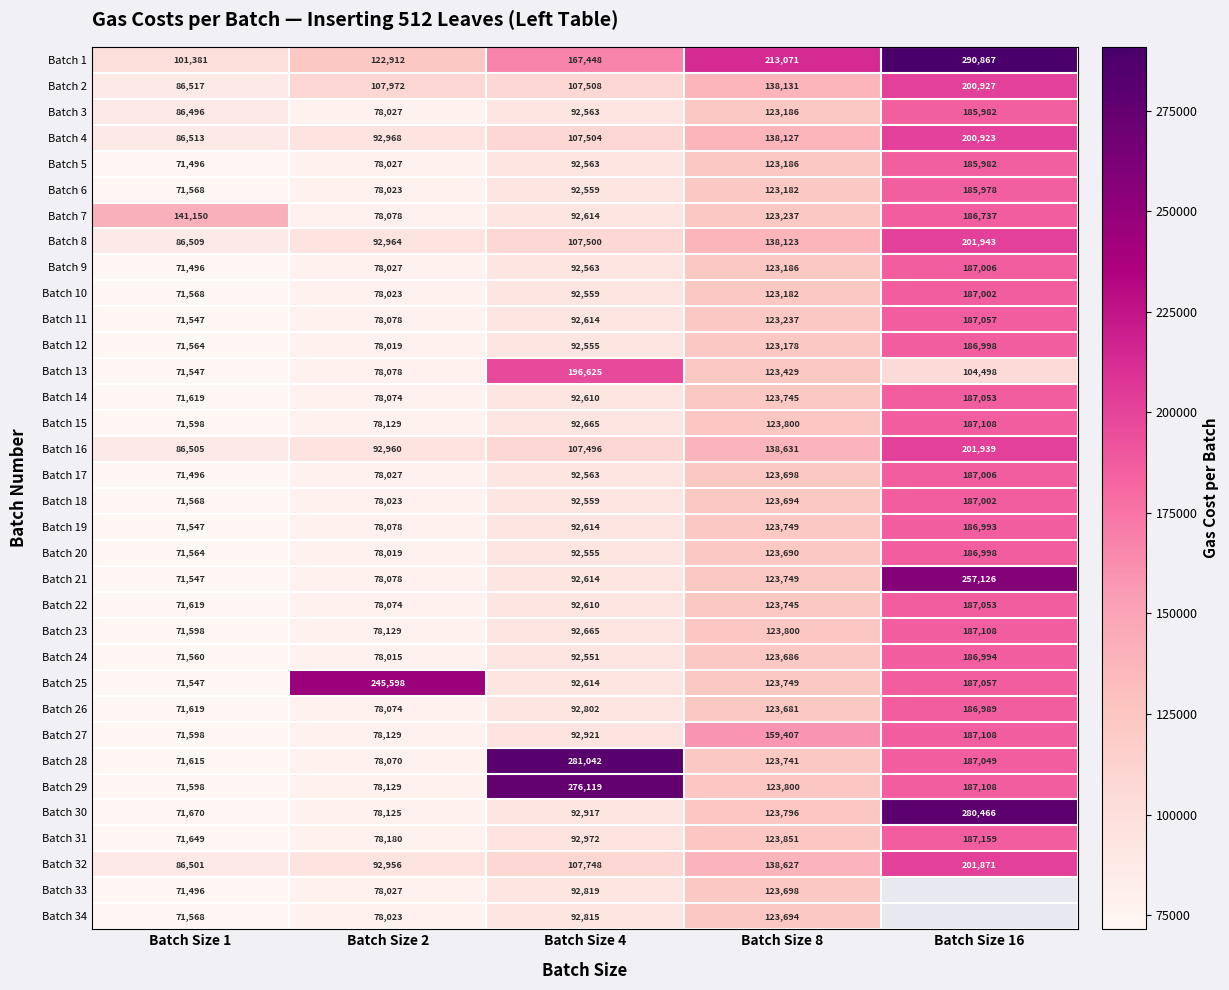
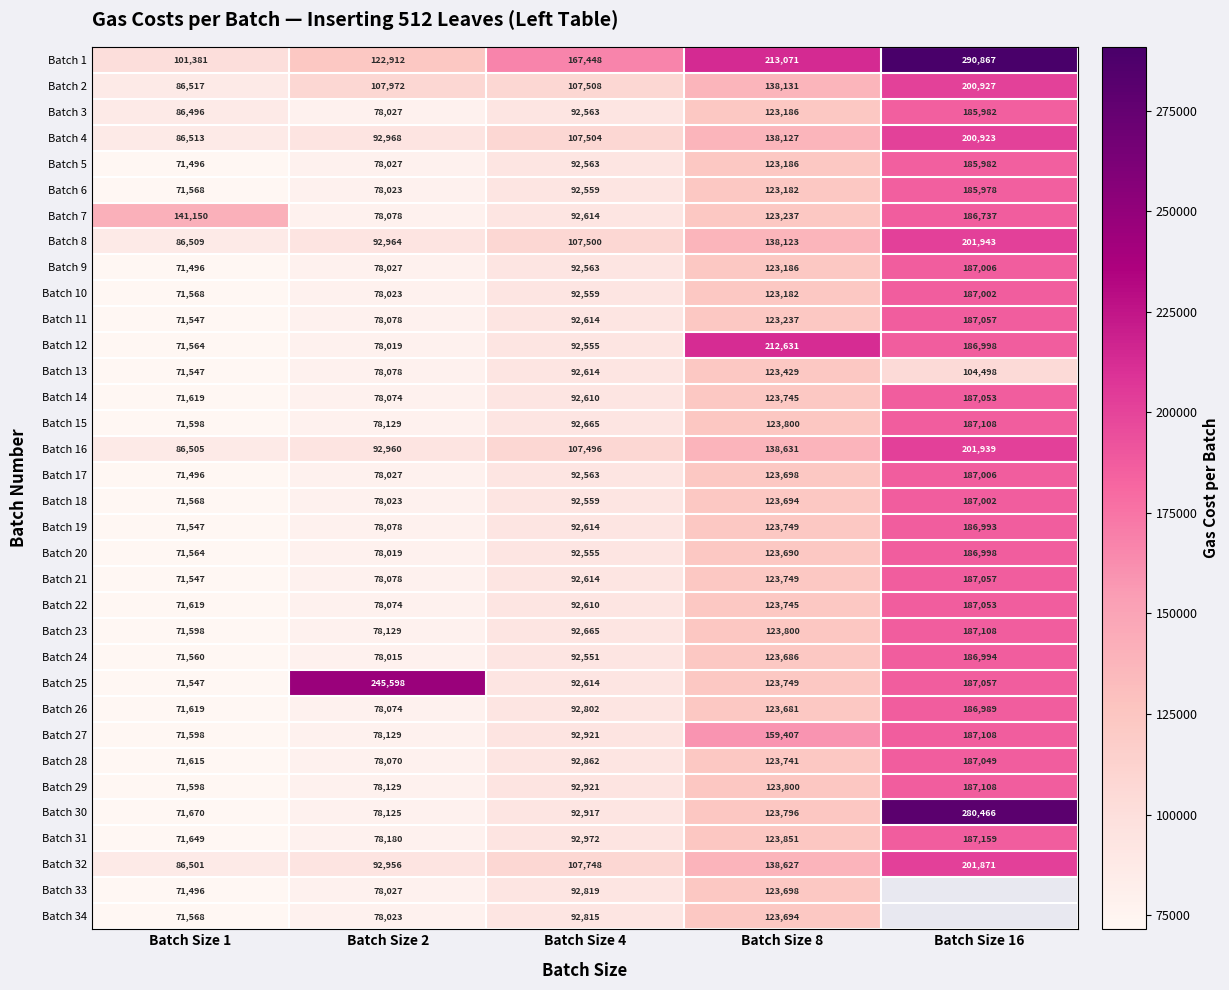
Batch 12, Batch Size 8: 123,178 -> 212,631
Batch 13, Batch Size 4: 196,625 -> 92,614
Batch 21, Batch Size 16: 257,126 -> 187,057
Batch 28, Batch Size 4: 281,042 -> 92,862
Batch 29, Batch Size 4: 276,119 -> 92,921
